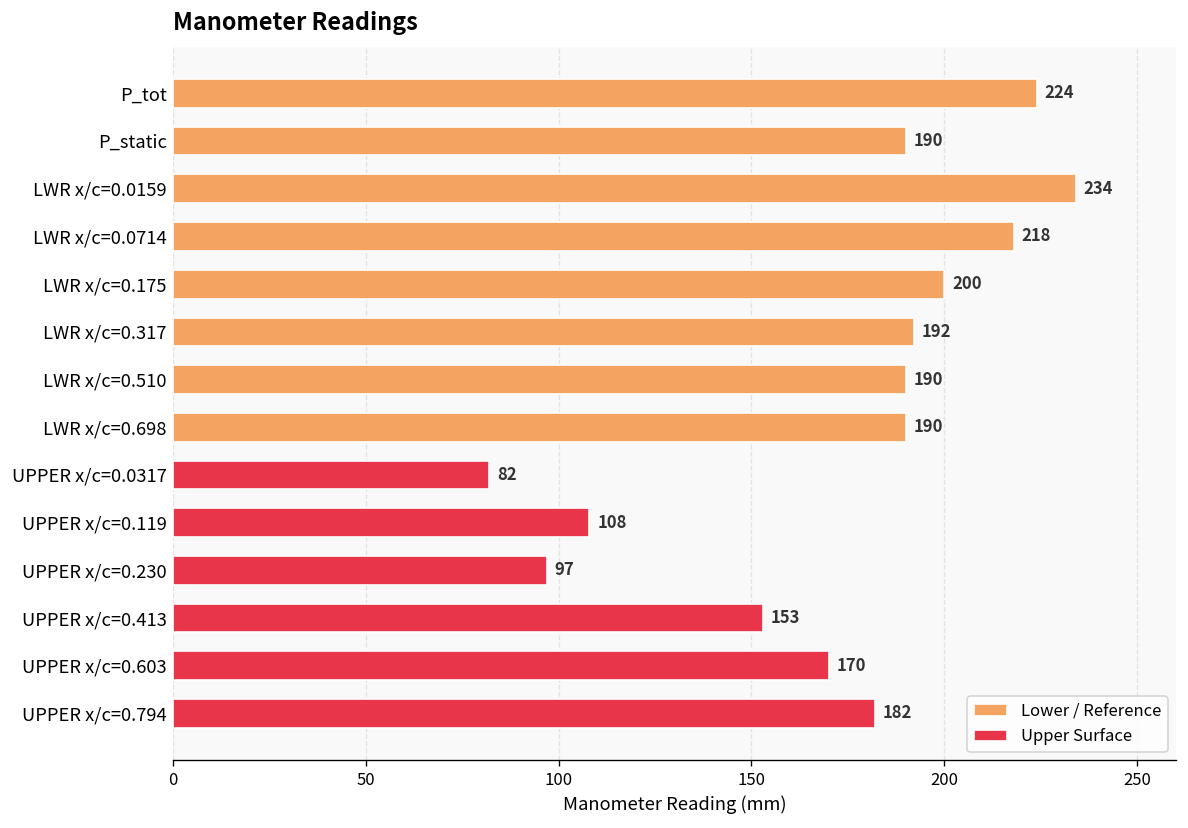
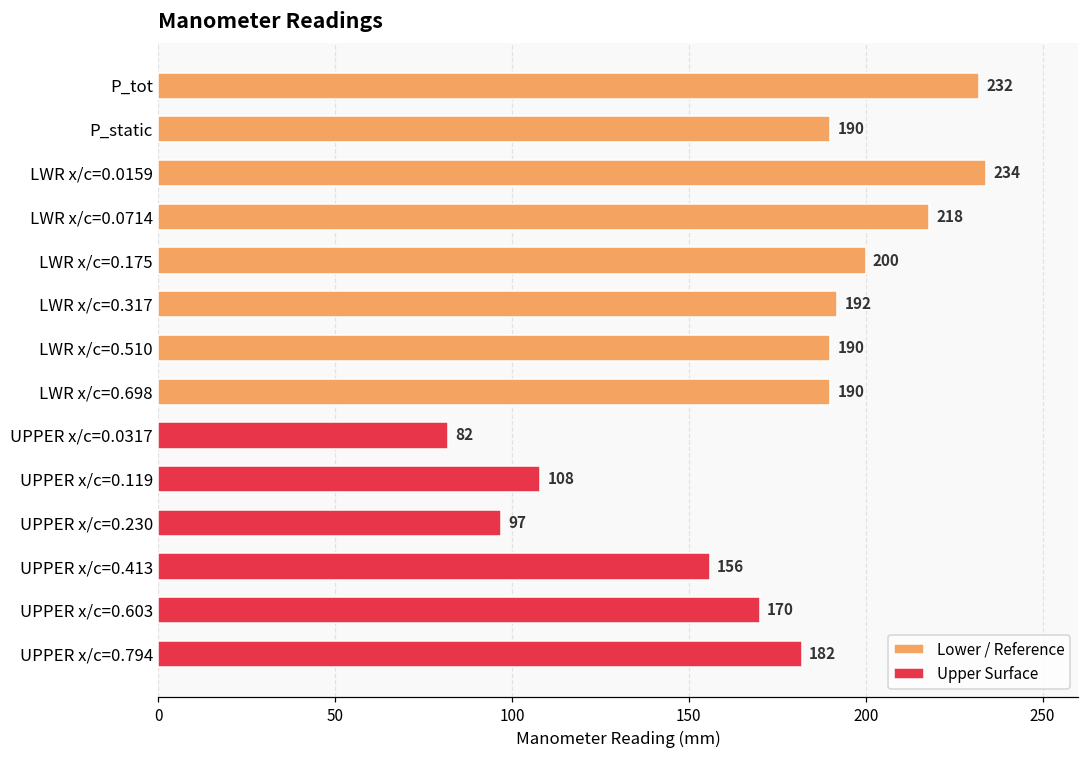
Lower / Reference, P_tot: 224 -> 232
Upper Surface, UPPER x/c=0.413: 153 -> 156
